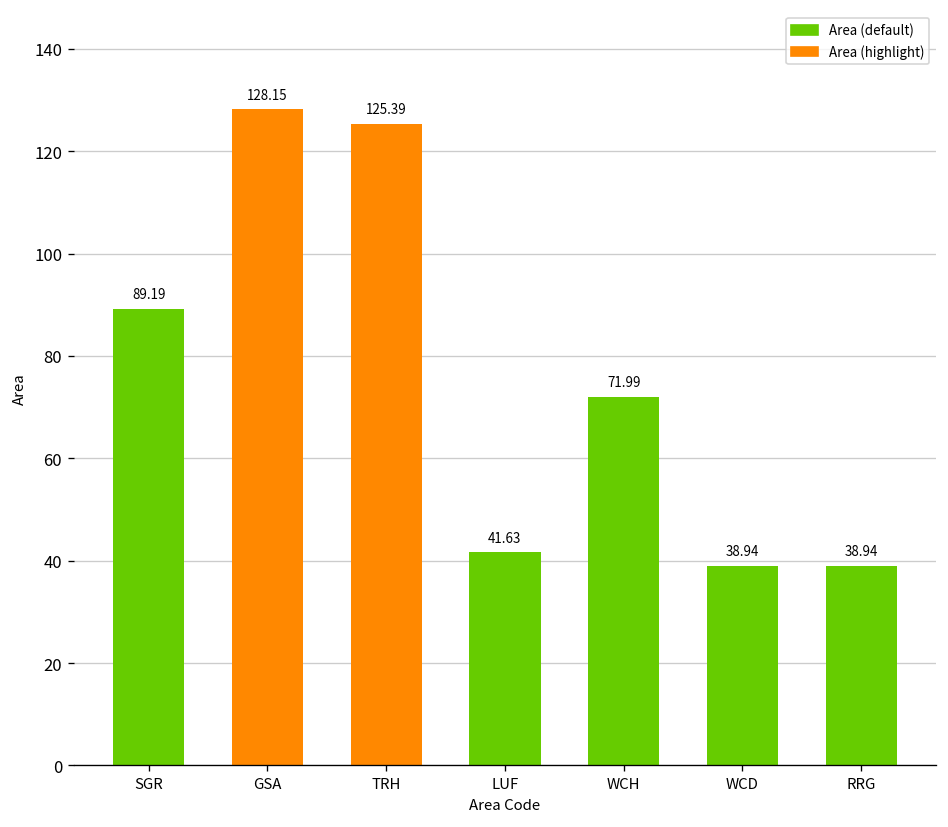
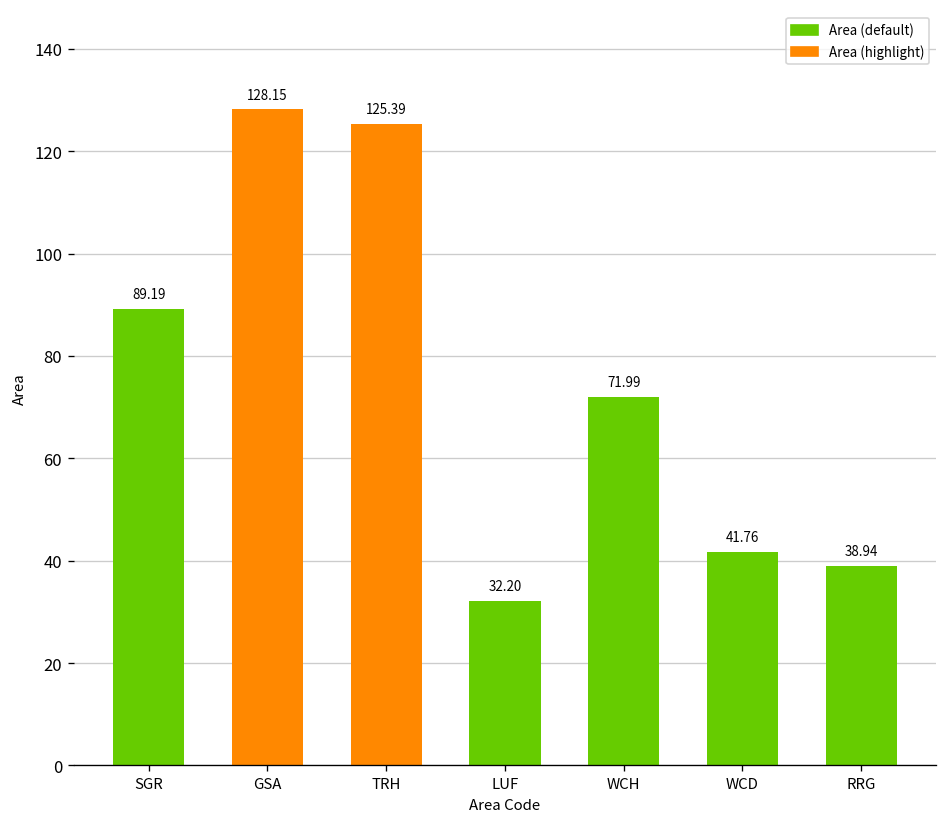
LUF: 41.63 -> 32.20
WCD: 38.94 -> 41.76
